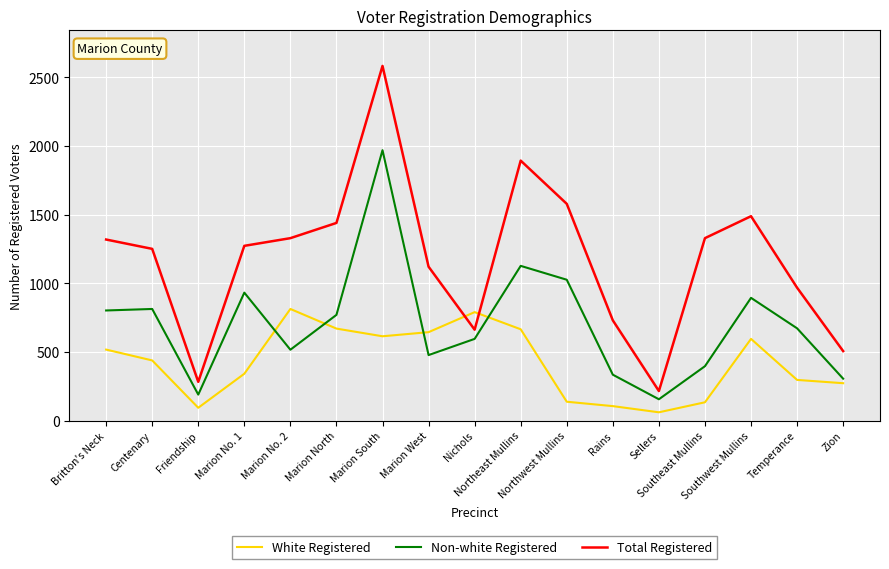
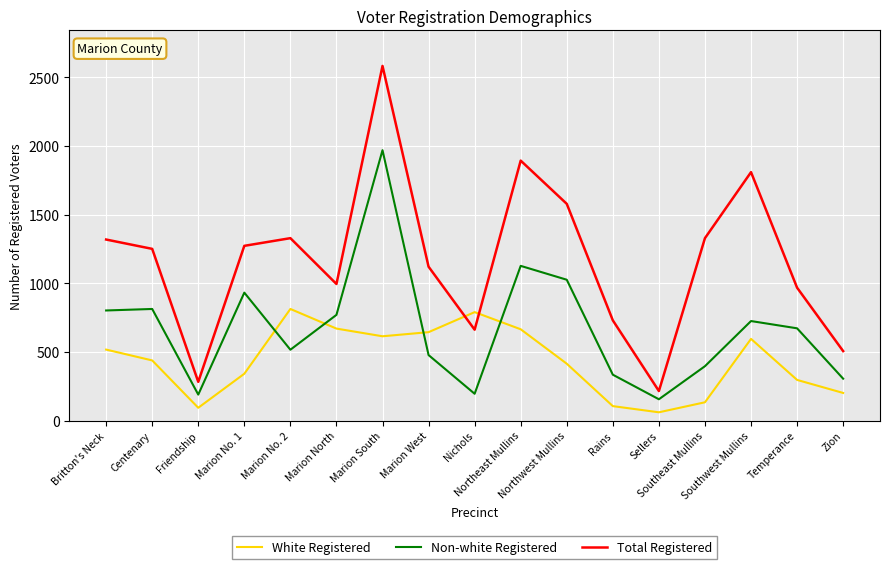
Total Registered, Marion North: 1440 -> 1000
Non-white Registered, Nichols: 600 -> 200
White Registered, Northwest Mullins: 140 -> 410
Non-white Registered, Southwest Mullins: 890 -> 730
Total Registered, Southwest Mullins: 1490 -> 1810
White Registered, Zion: 270 -> 200
